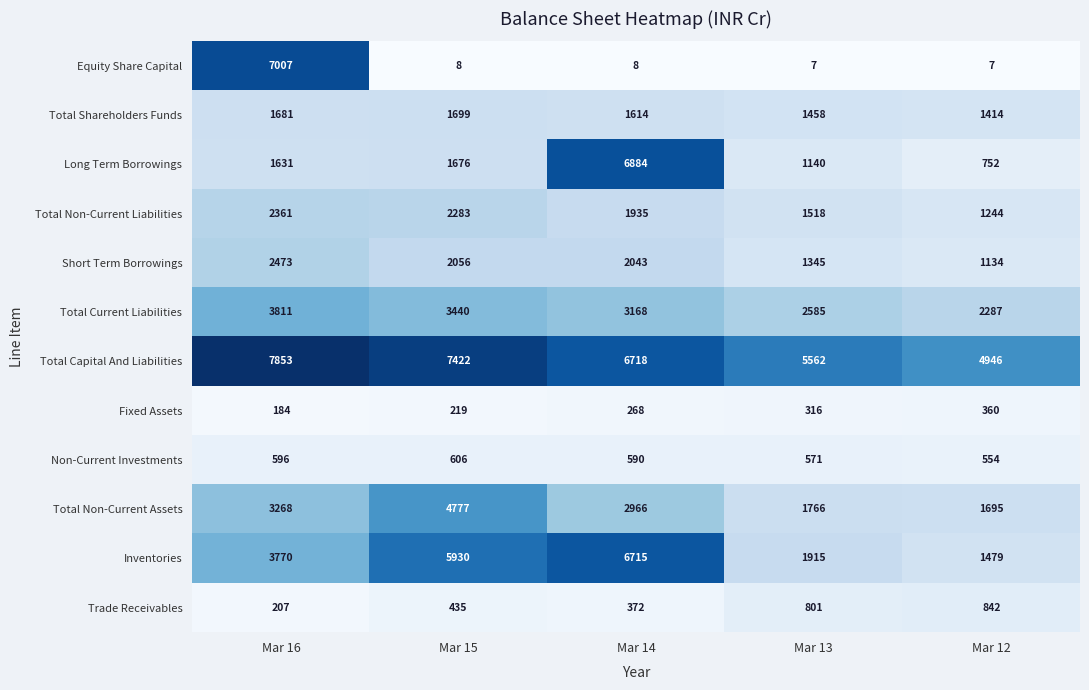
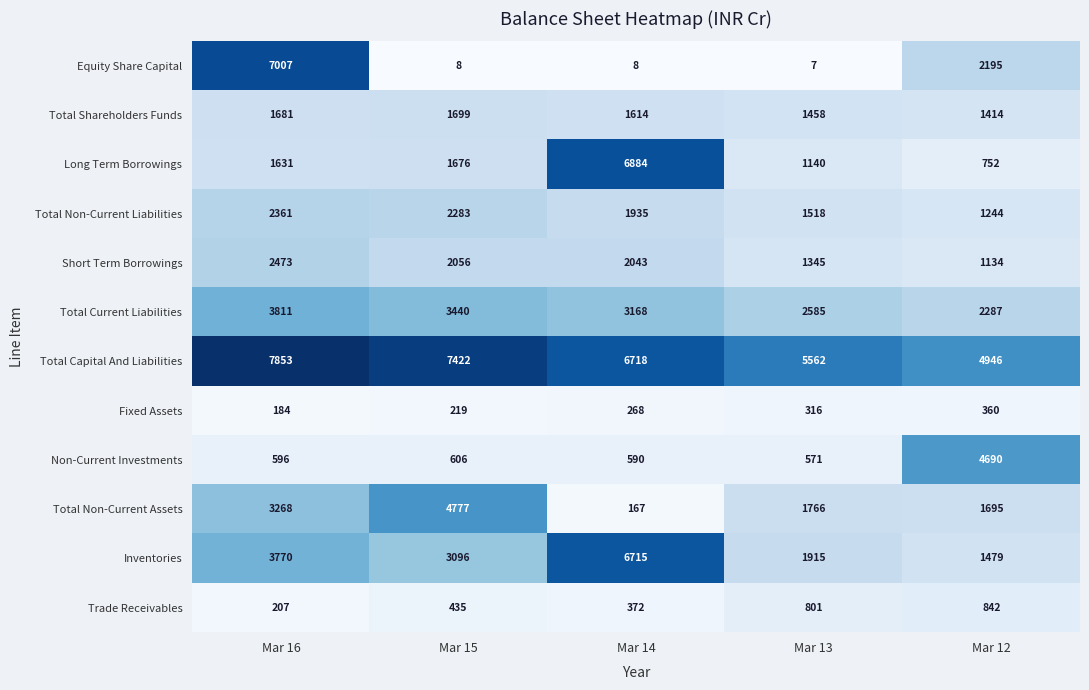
Equity Share Capital, Mar 12: 7 -> 2195
Non-Current Investments, Mar 12: 554 -> 4690
Total Non-Current Assets, Mar 14: 2966 -> 167
Inventories, Mar 15: 5930 -> 3096
